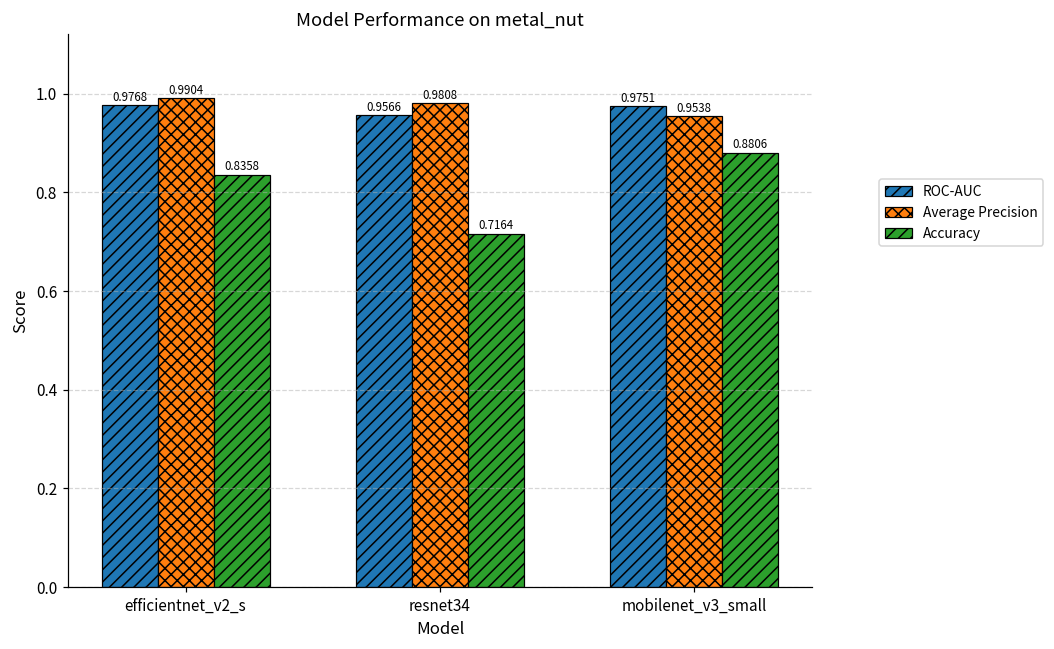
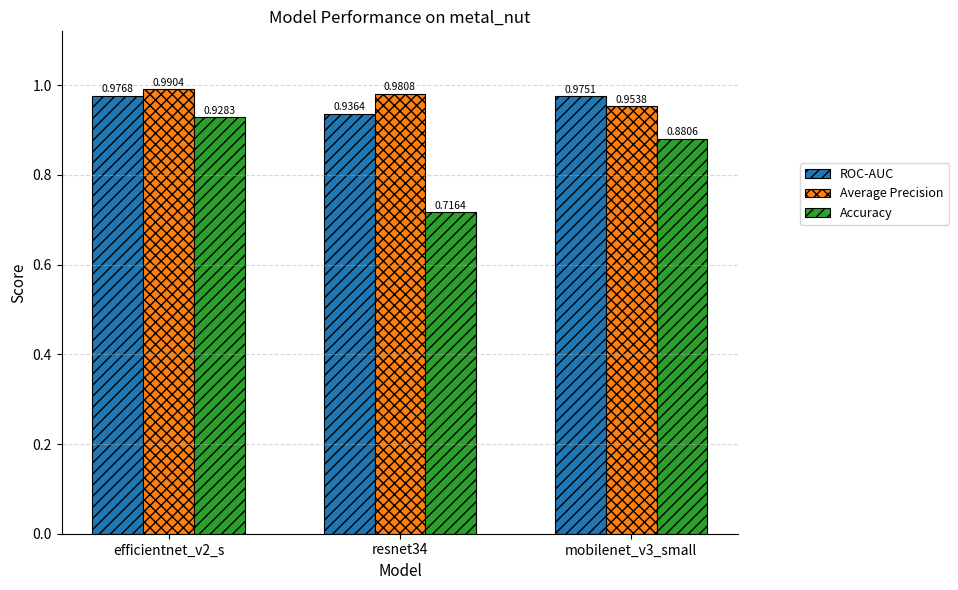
Accuracy, efficientnet_v2_s: 0.8358 -> 0.9283
ROC-AUC, resnet34: 0.9566 -> 0.9364
